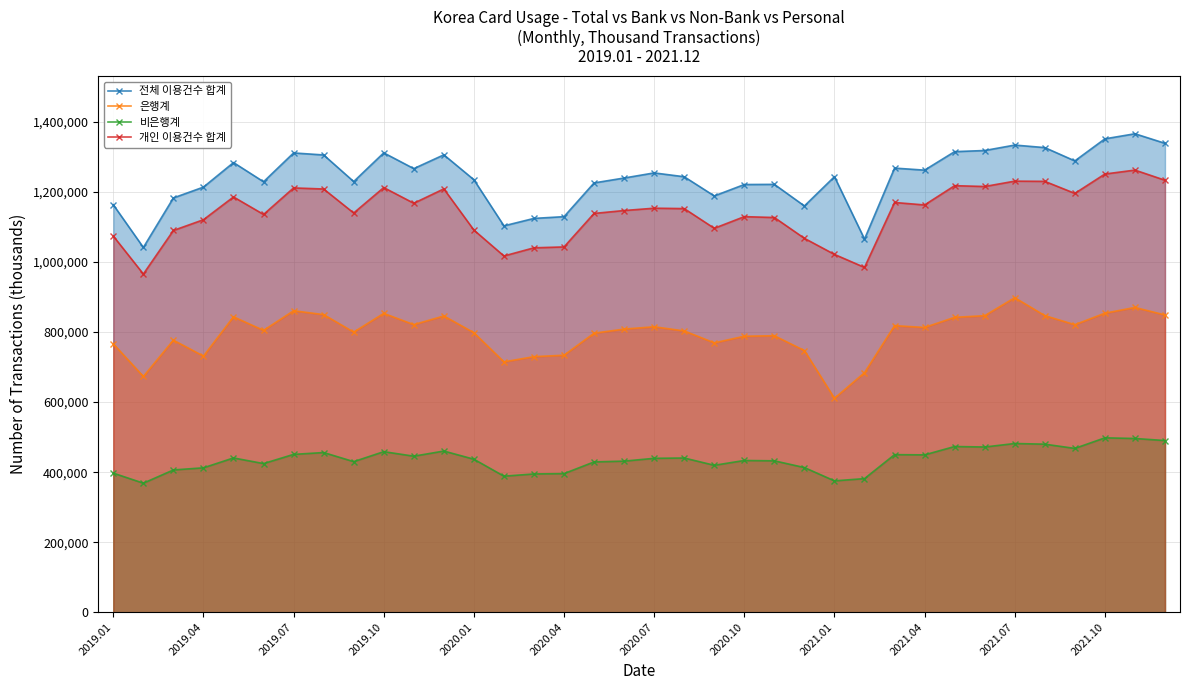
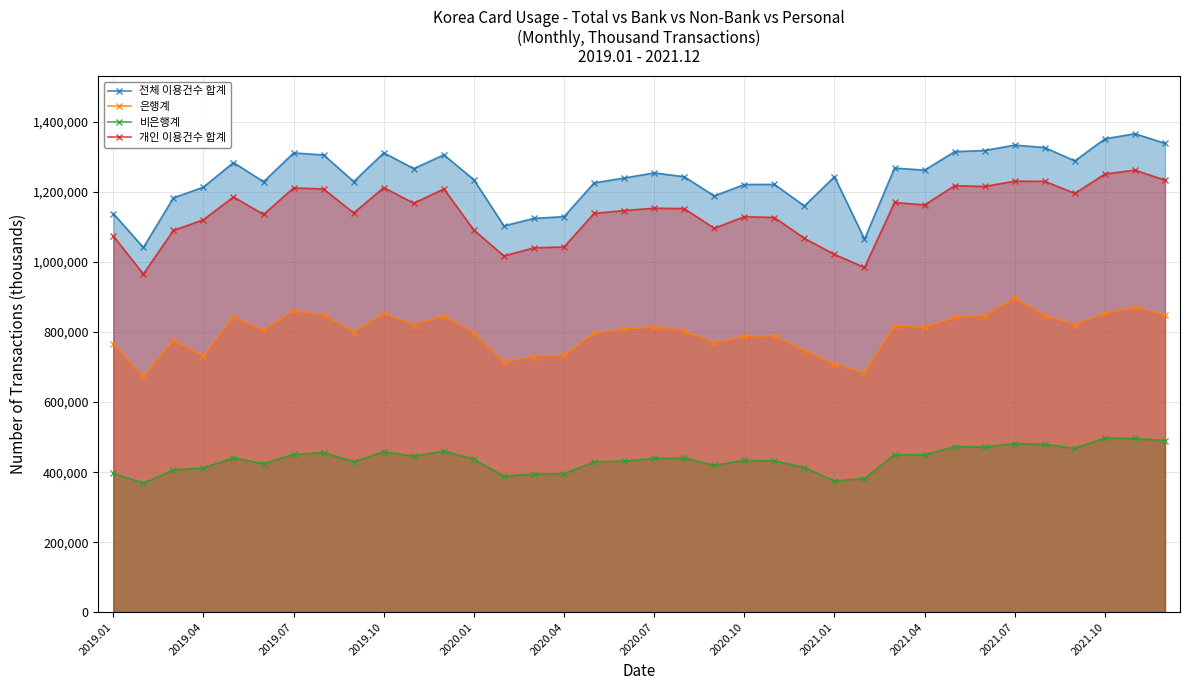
전체 이용건수 합계, 2019.01: 1,160,000 -> 1,140,000
은행계, 2021.01: 610,000 -> 710,000
